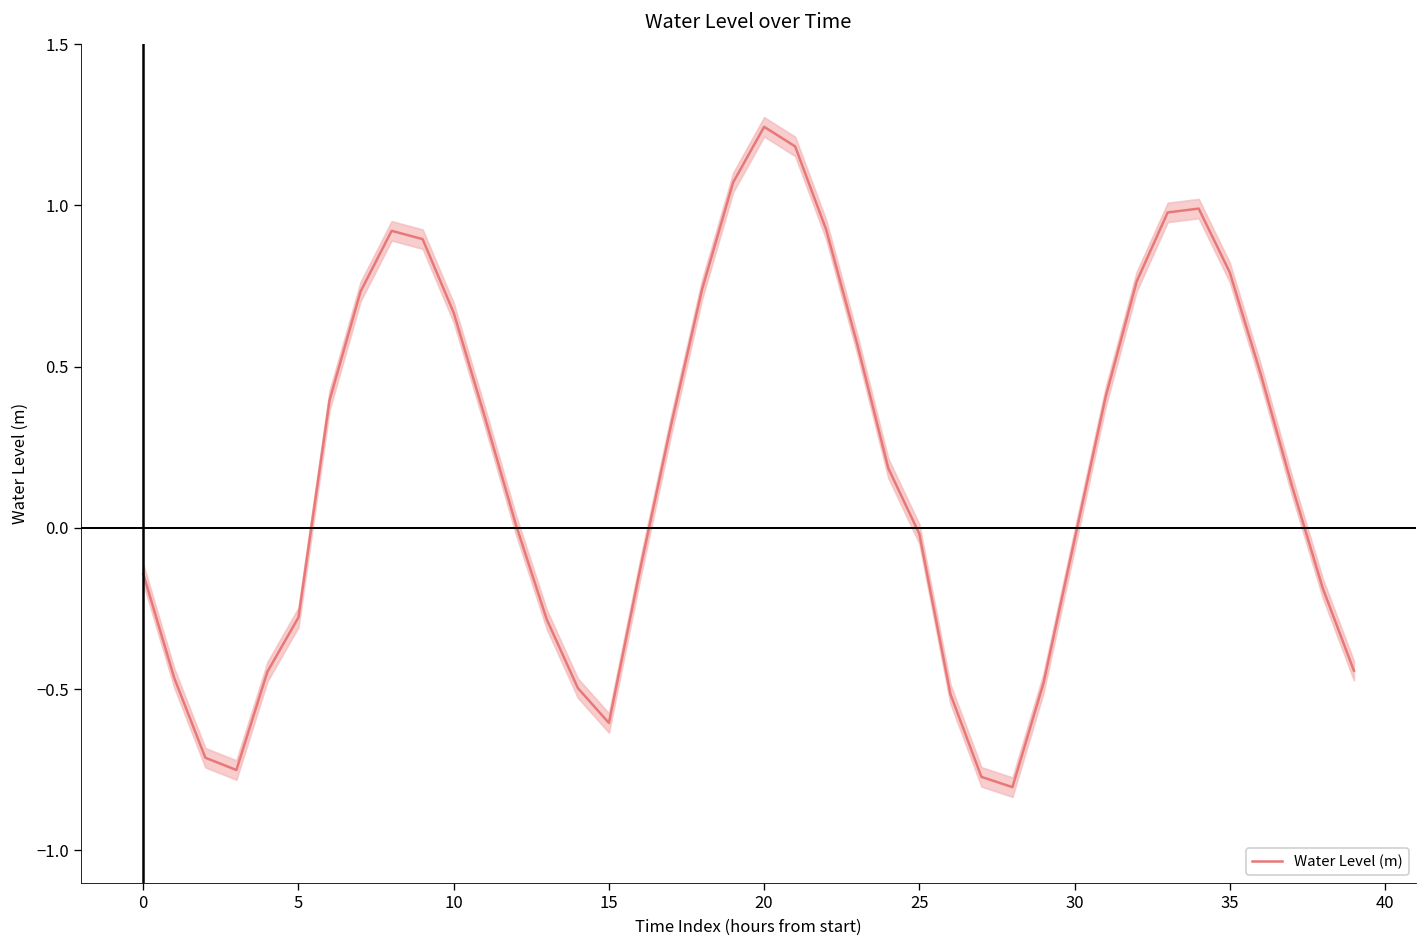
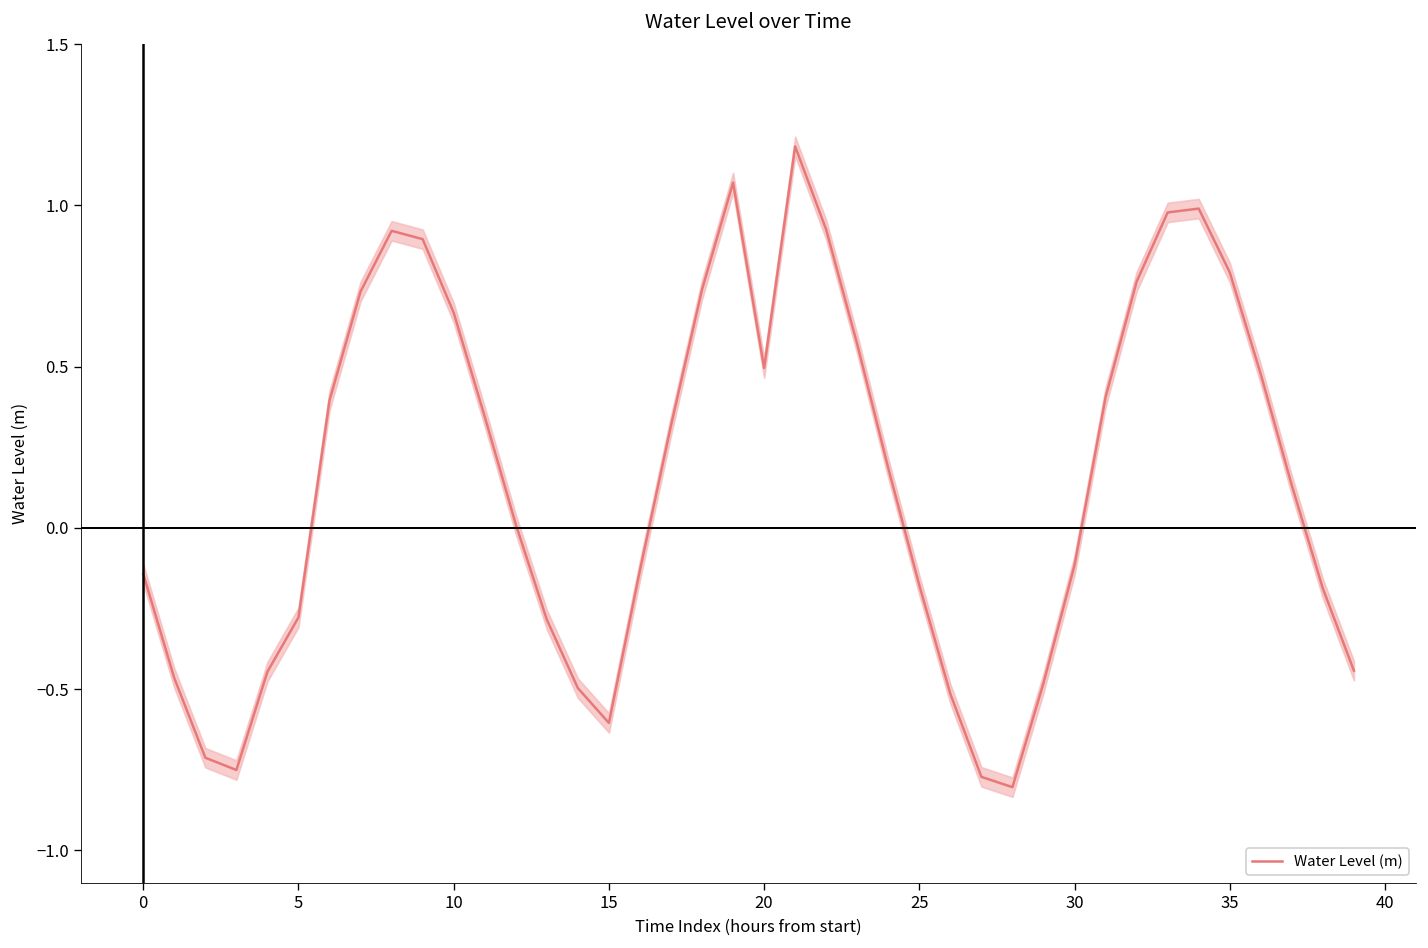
Water Level (m), 20: 1.24 -> 0.50
Water Level (m), 25: -0.02 -> -0.18
Water Level (m), 30: -0.04 -> -0.12
